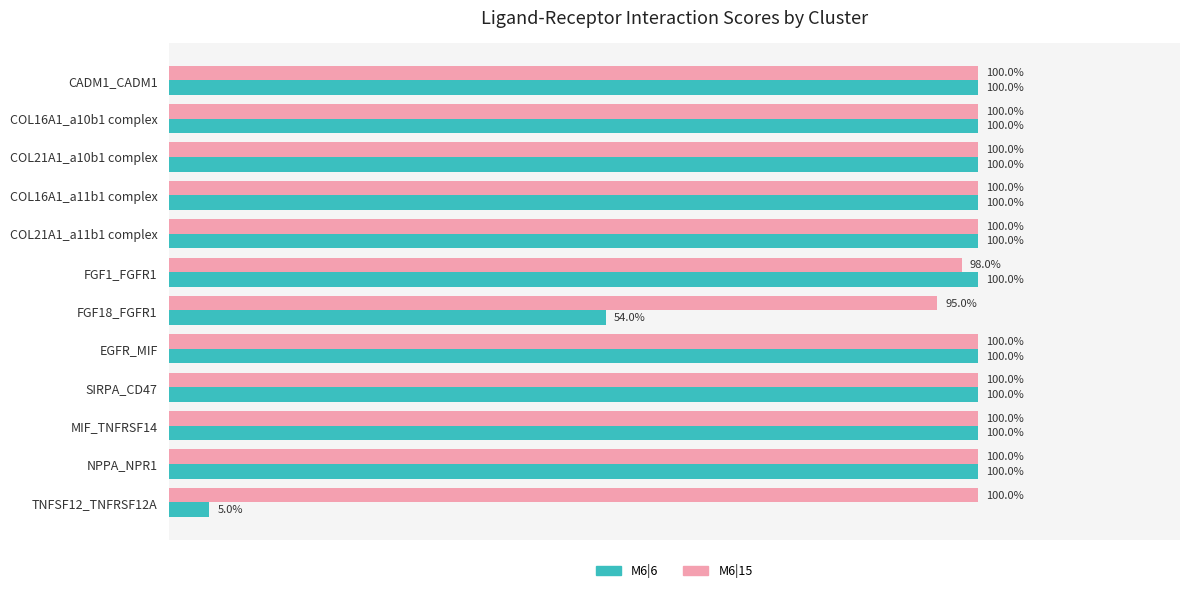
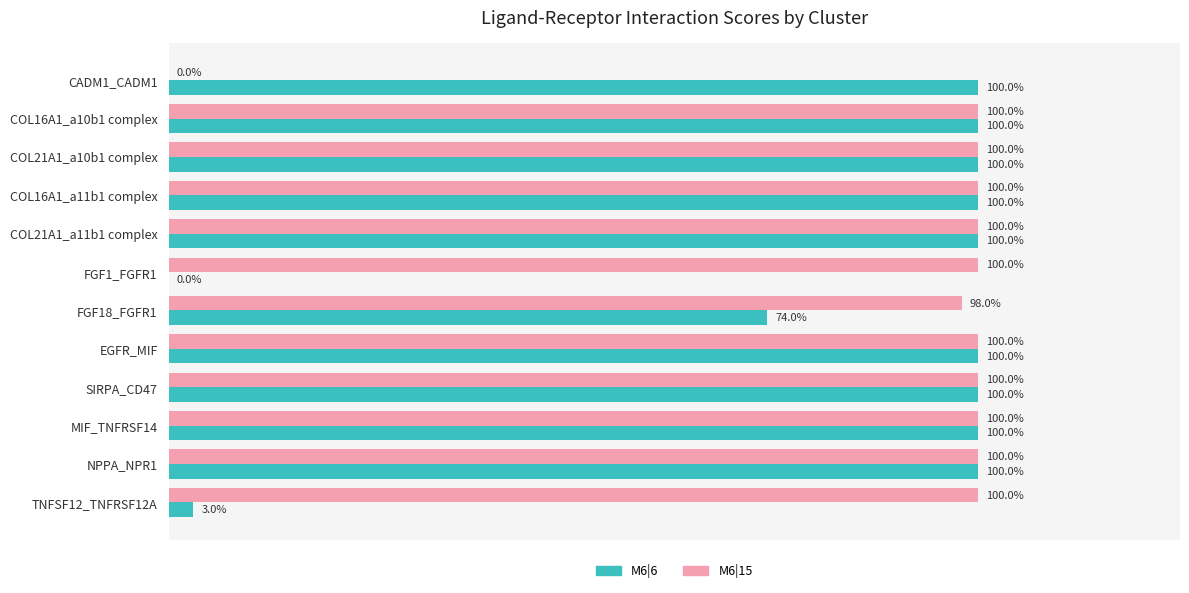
M6|15, CADM1_CADM1: 100.0% -> 0.0%
M6|15, FGF1_FGFR1: 98.0% -> 100.0%
M6|6, FGF1_FGFR1: 100.0% -> 0.0%
M6|15, FGF18_FGFR1: 95.0% -> 98.0%
M6|6, FGF18_FGFR1: 54.0% -> 74.0%
M6|6, TNFSF12_TNFRSF12A: 5.0% -> 3.0%
